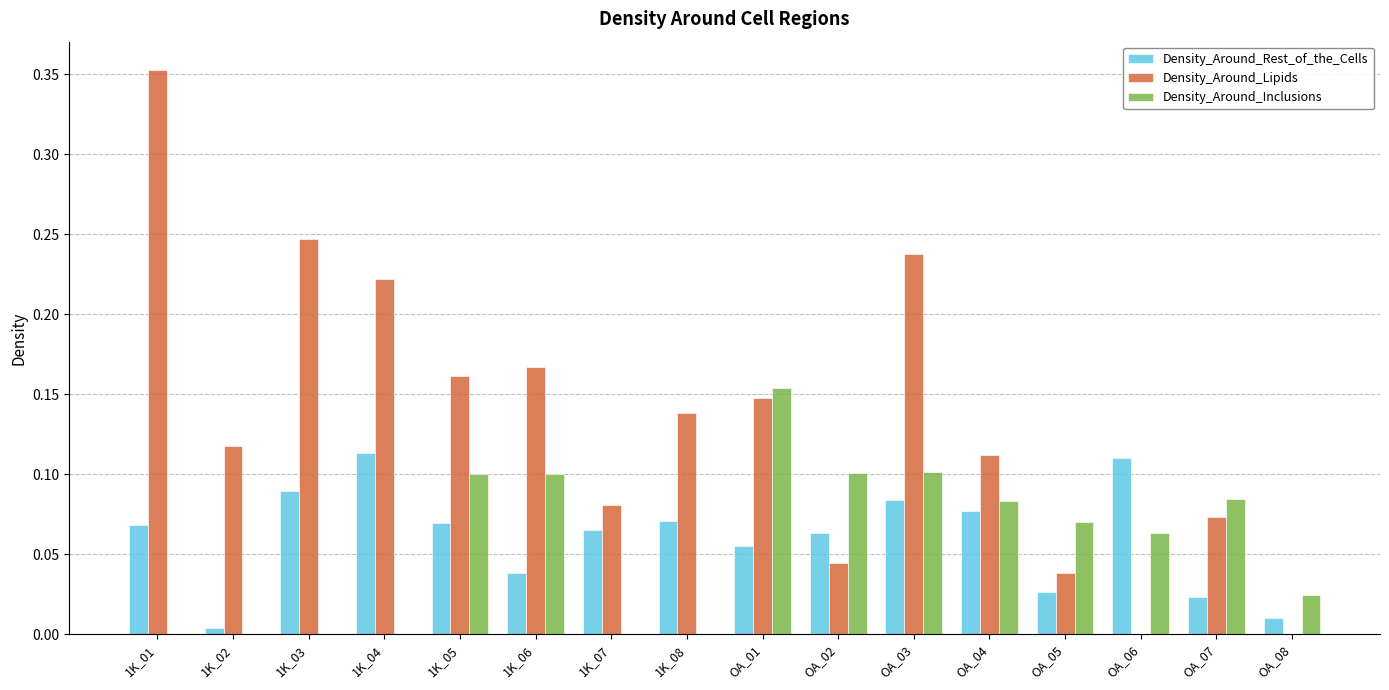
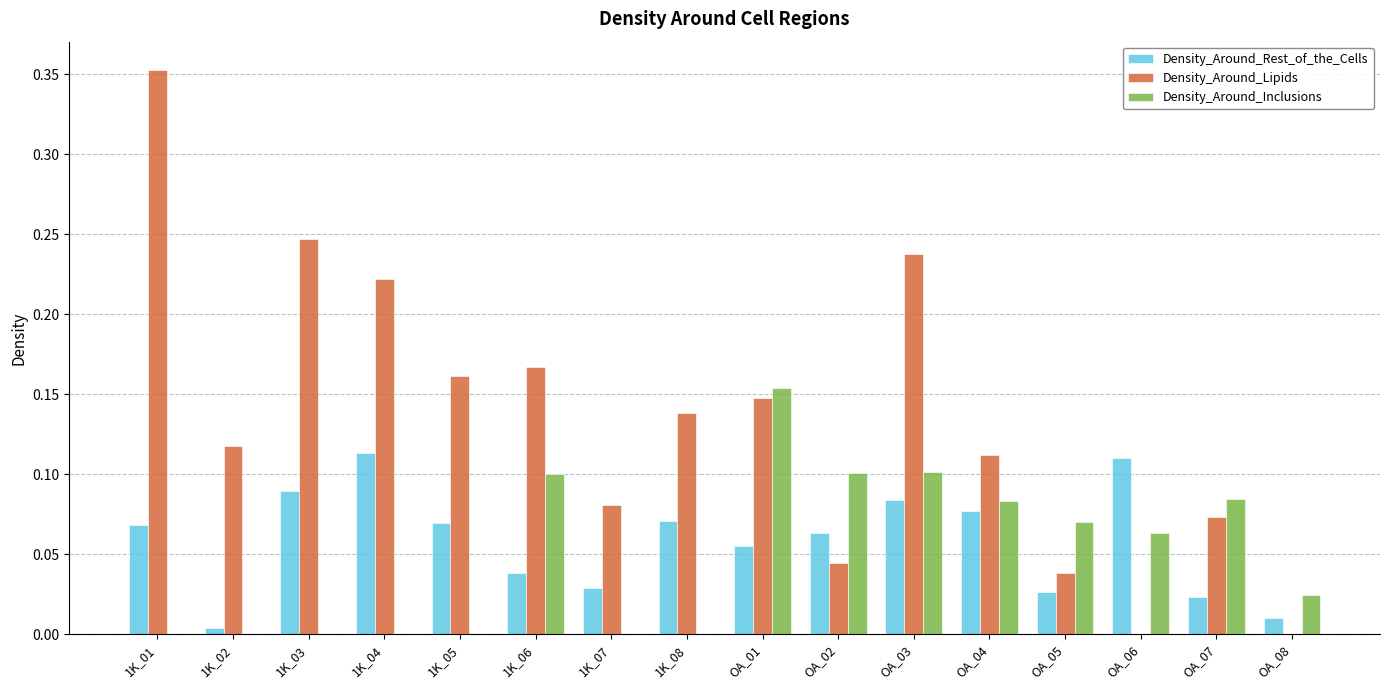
Density_Around_Inclusions, 1K_05: 0.1 -> 0.0
Density_Around_Rest_of_the_Cells, 1K_07: 0.065 -> 0.029
